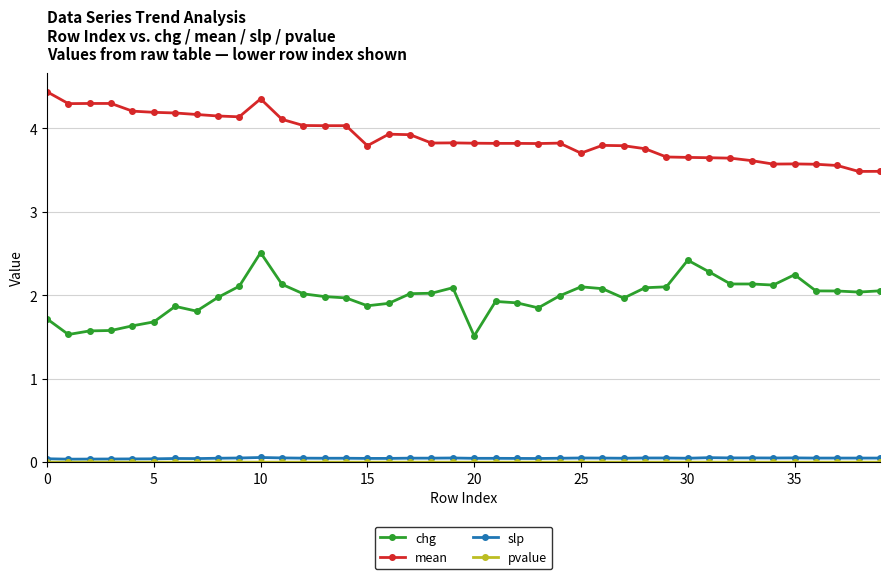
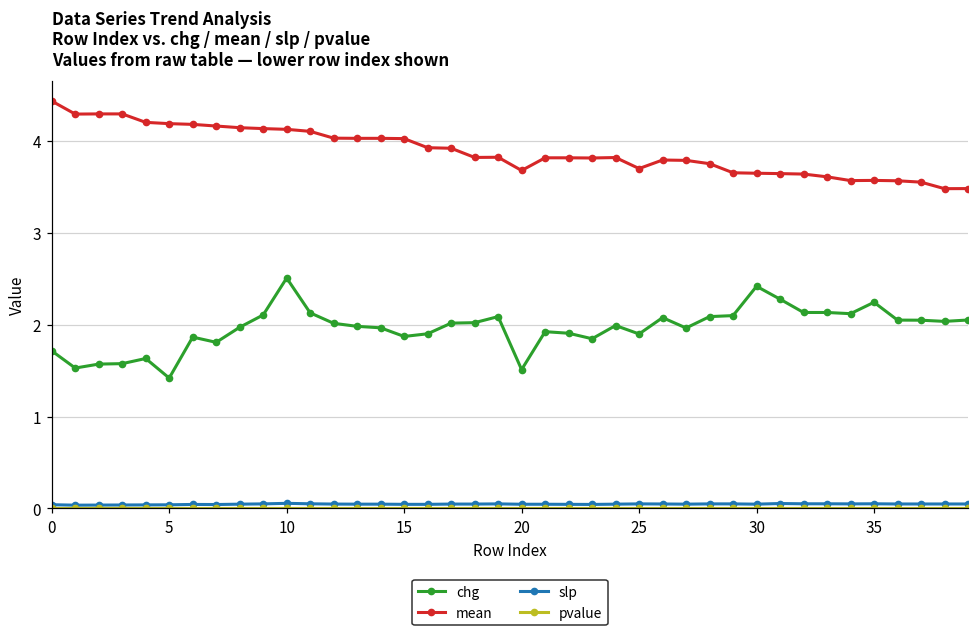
chg, 5: 1.7 -> 1.4
mean, 10: 4.4 -> 4.1
mean, 15: 3.8 -> 4.0
mean, 20: 3.8 -> 3.7
chg, 25: 2.1 -> 1.9
